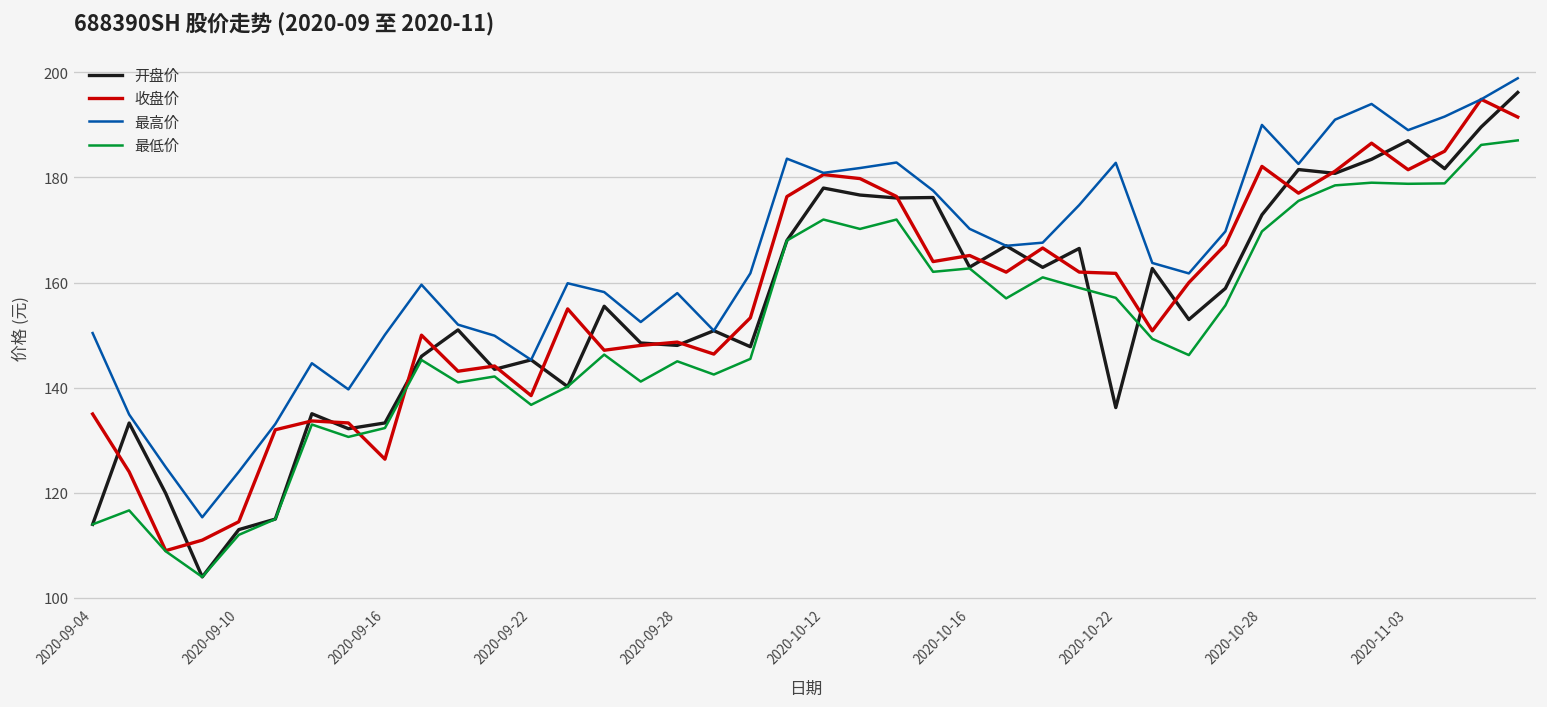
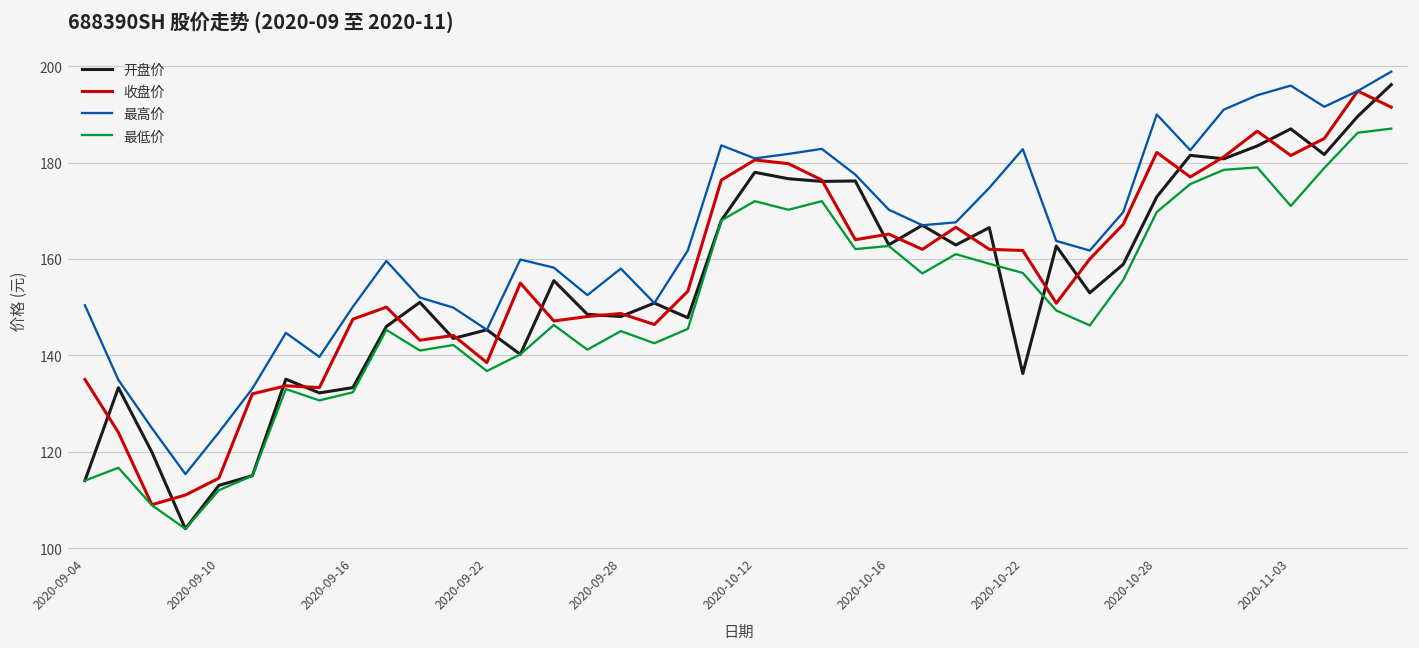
收盘价, 2020-09-16: 126 -> 148
最高价, 2020-11-03: 189 -> 196
最低价, 2020-11-03: 179 -> 171
